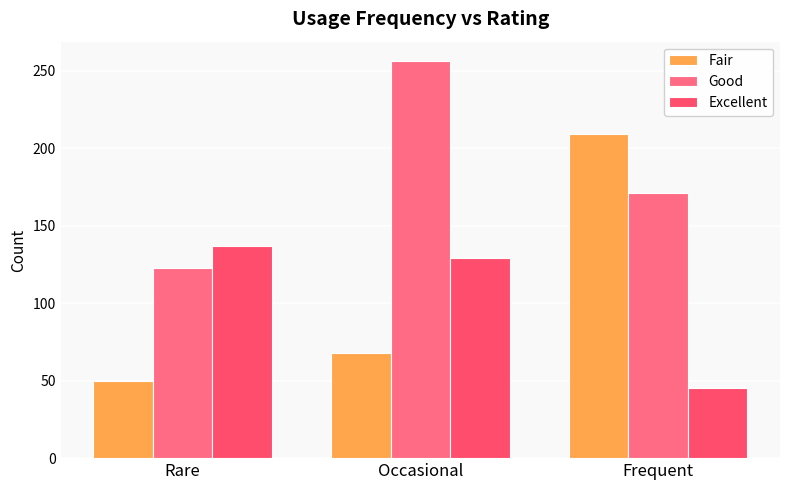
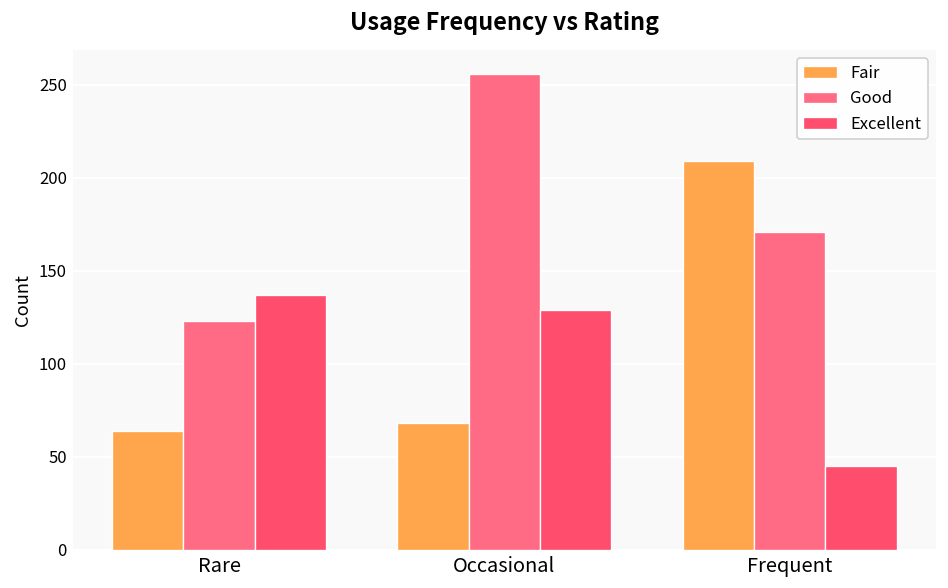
Fair, Rare: 50 -> 64
